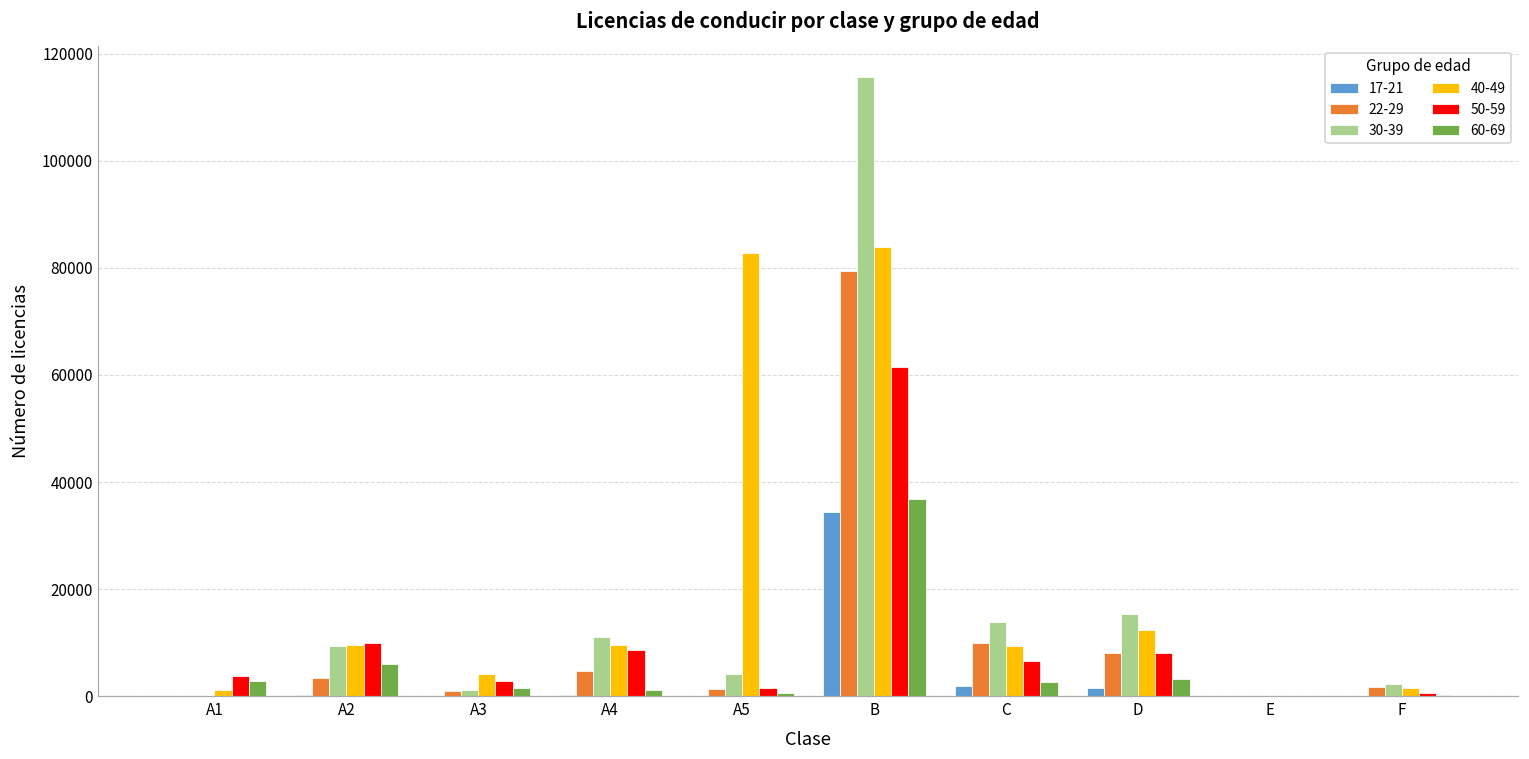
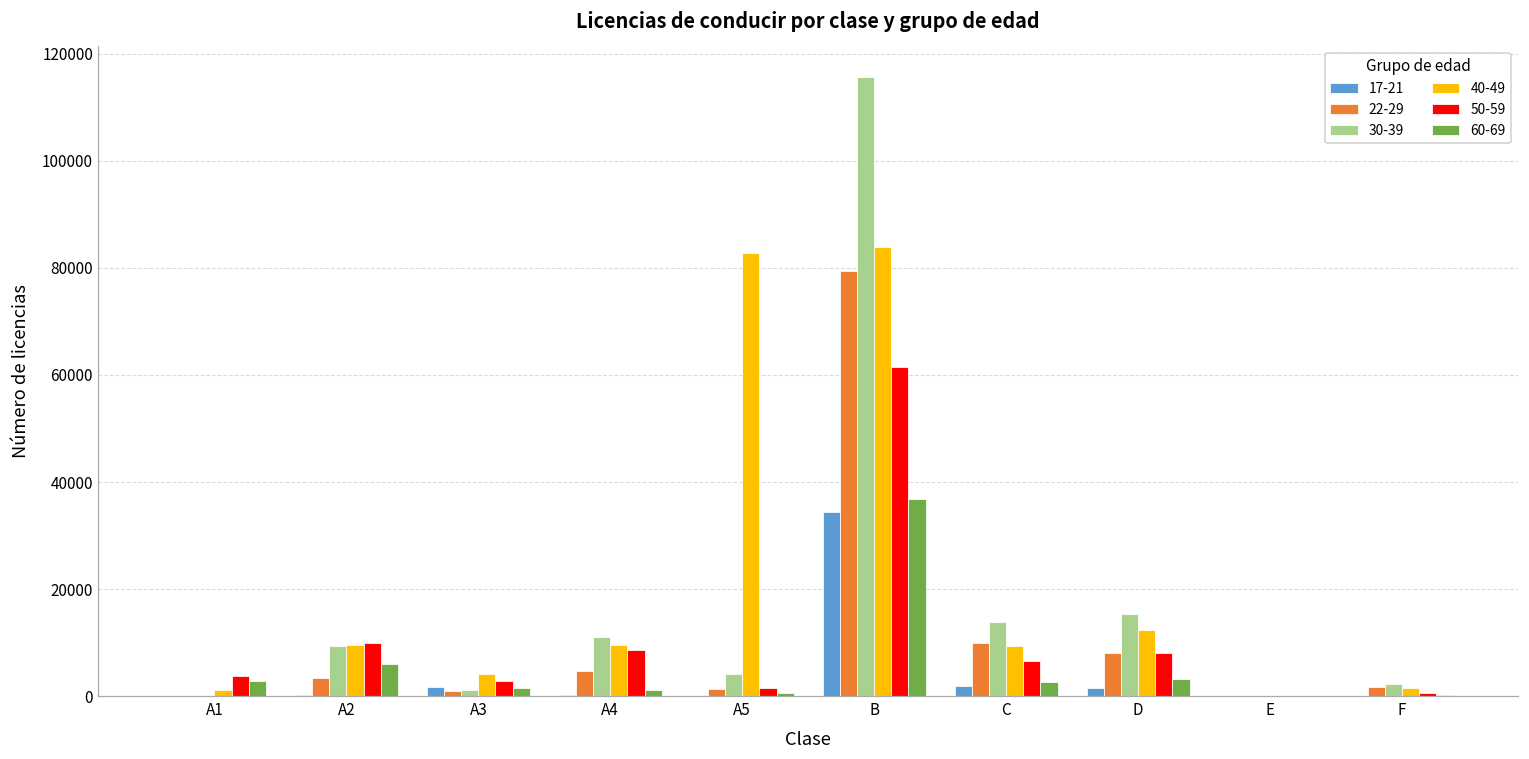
17-21, A3: 0 -> 2000
